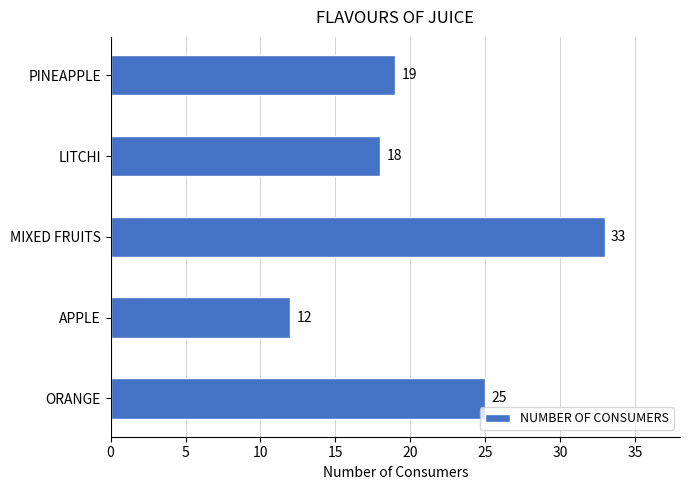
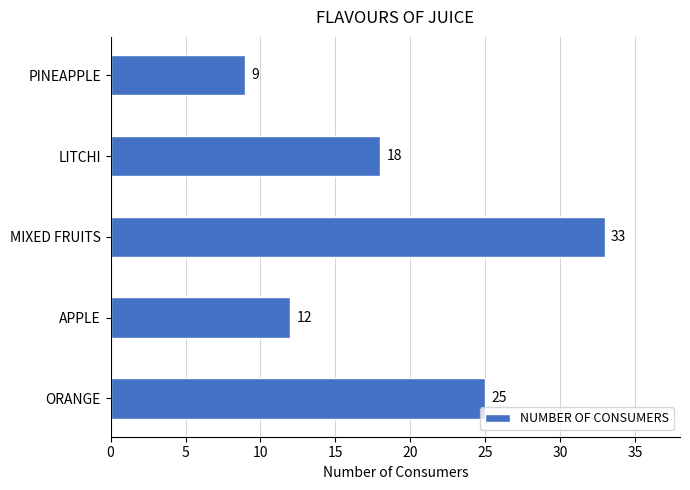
PINEAPPLE: 19 -> 9
